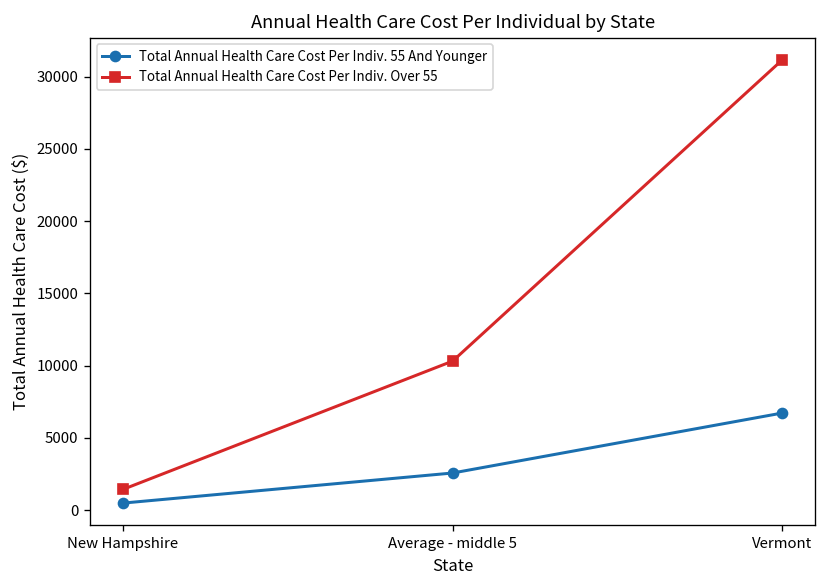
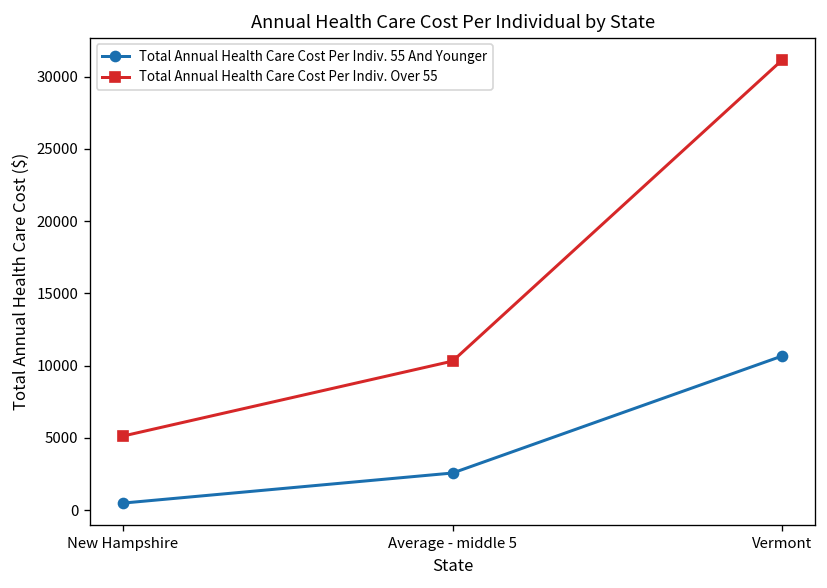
Total Annual Health Care Cost Per Indiv. Over 55, New Hampshire: 1400 -> 5100
Total Annual Health Care Cost Per Indiv. 55 And Younger, Vermont: 6700 -> 10700
